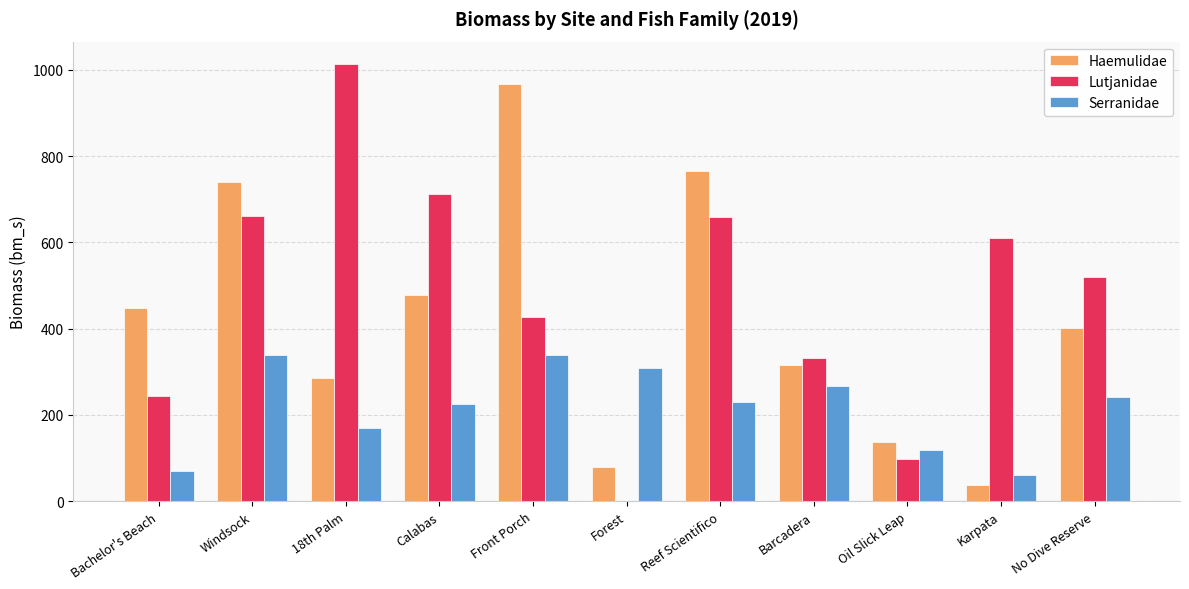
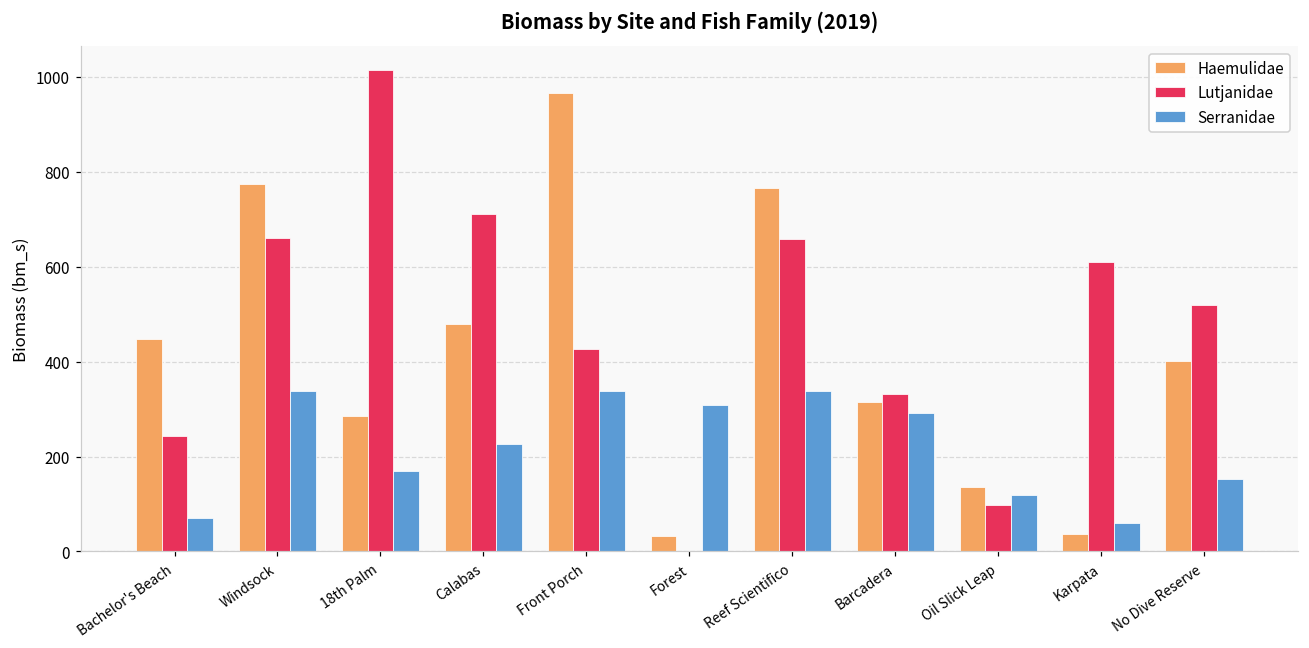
Haemulidae, Windsock: 740 -> 780
Haemulidae, Forest: 80 -> 30
Serranidae, Reef Scientifico: 230 -> 340
Serranidae, Barcadera: 270 -> 290
Serranidae, No Dive Reserve: 240 -> 150
